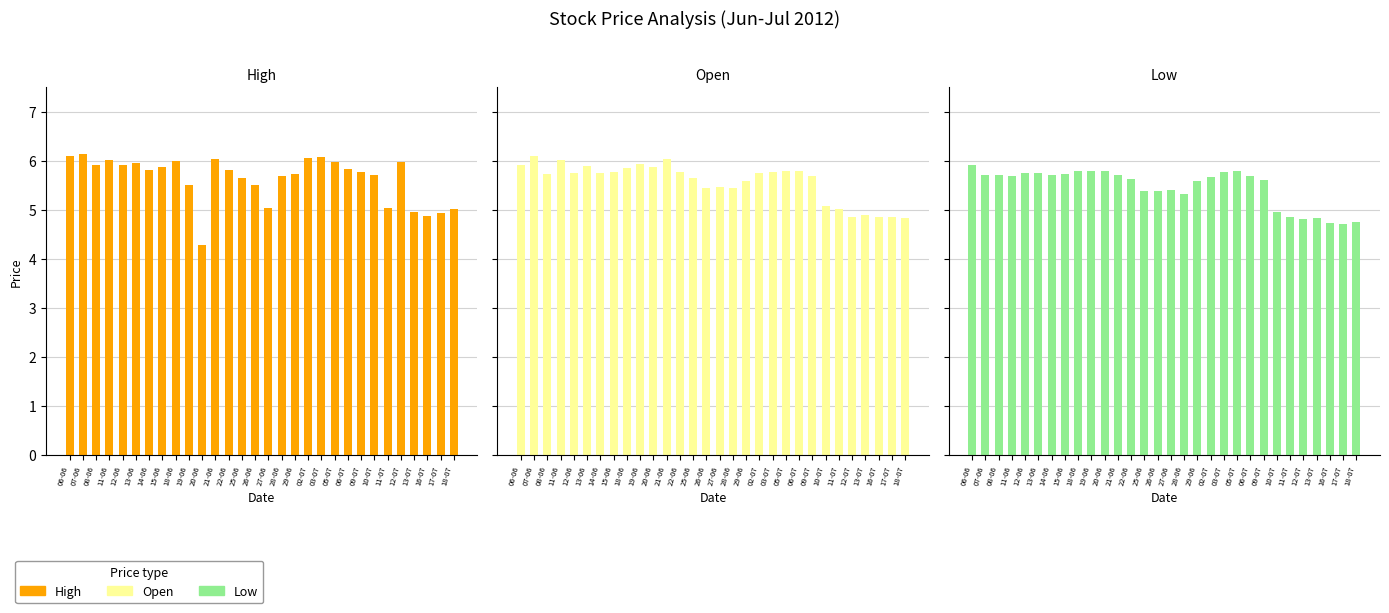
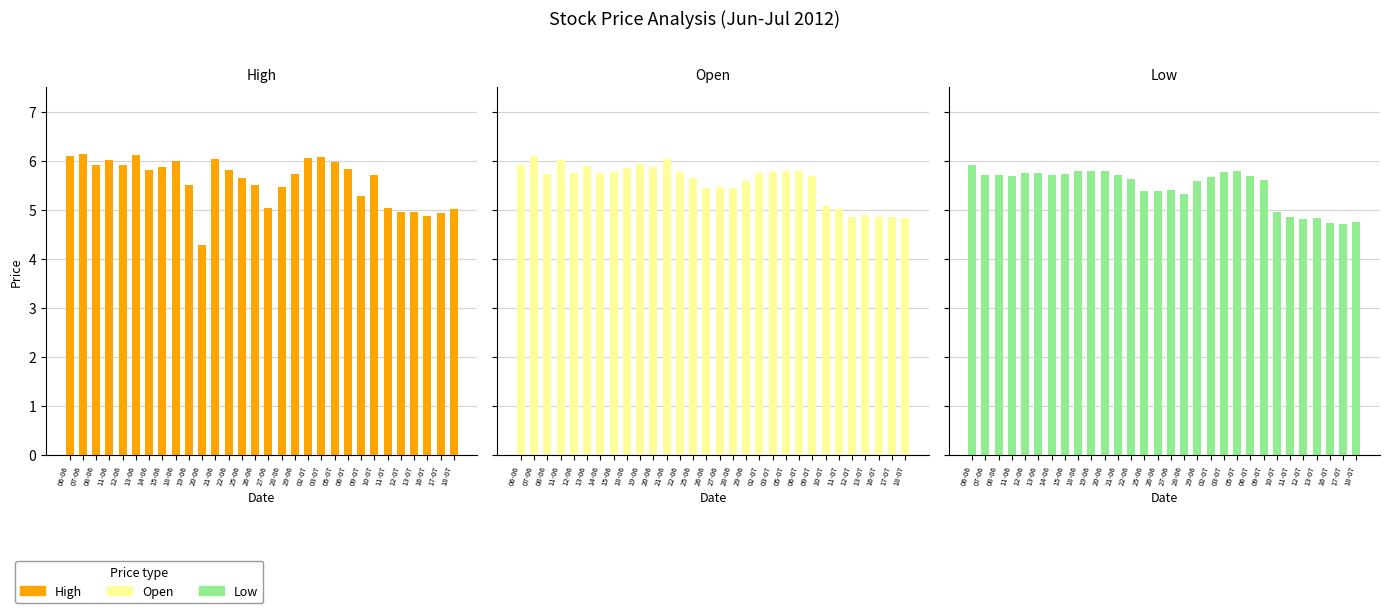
High, 13-06: 6.0 -> 6.1
High, 28-06: 5.7 -> 5.5
High, 09-07: 5.8 -> 5.3
High, 12-07: 6.0 -> 5.0
